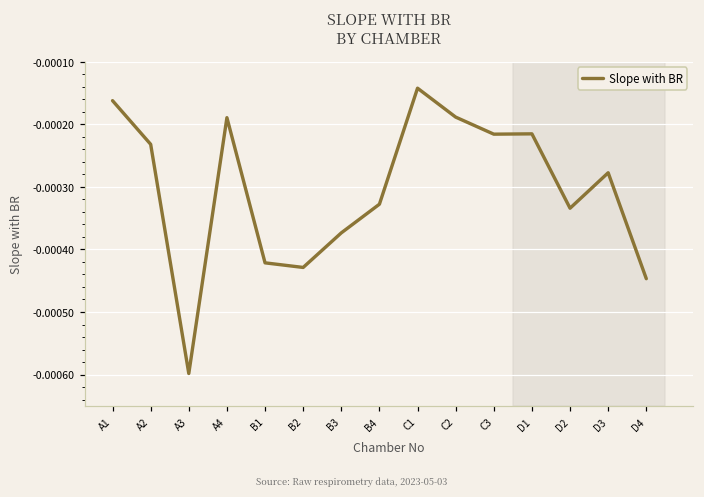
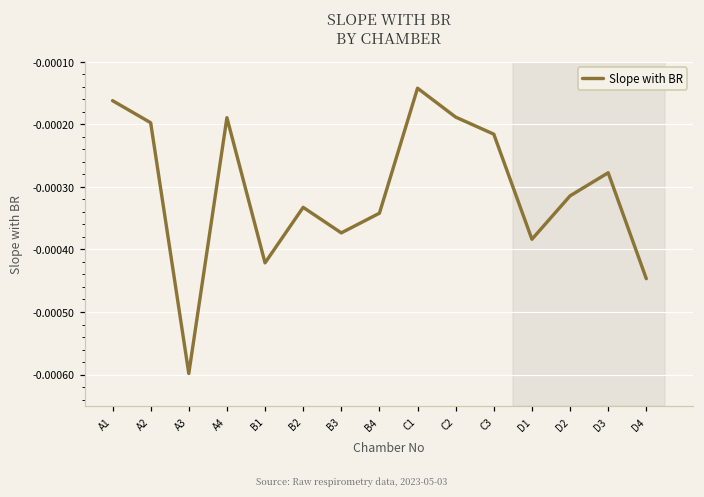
A2: -0.00023 -> -0.00020
B2: -0.00043 -> -0.00033
B4: -0.00033 -> -0.00034
D1: -0.00022 -> -0.00038
D2: -0.00033 -> -0.00031
